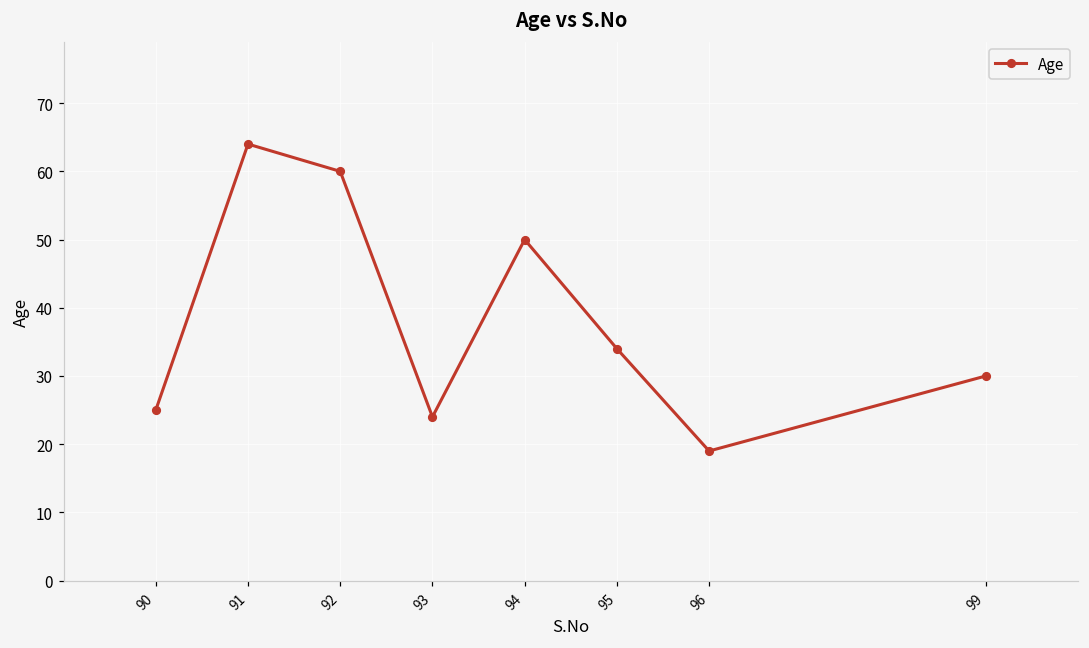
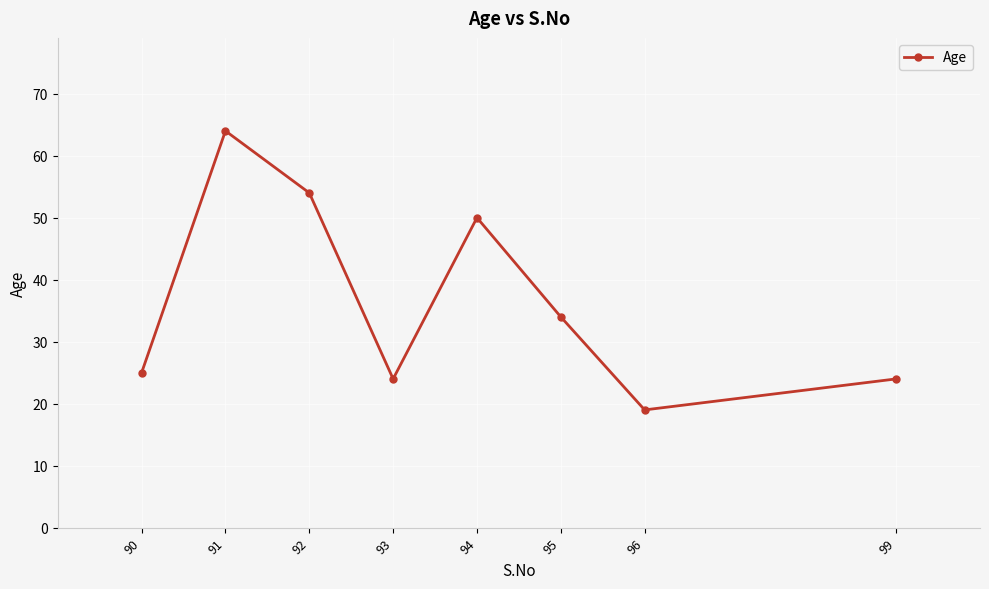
92: 60 -> 54
99: 30 -> 24
